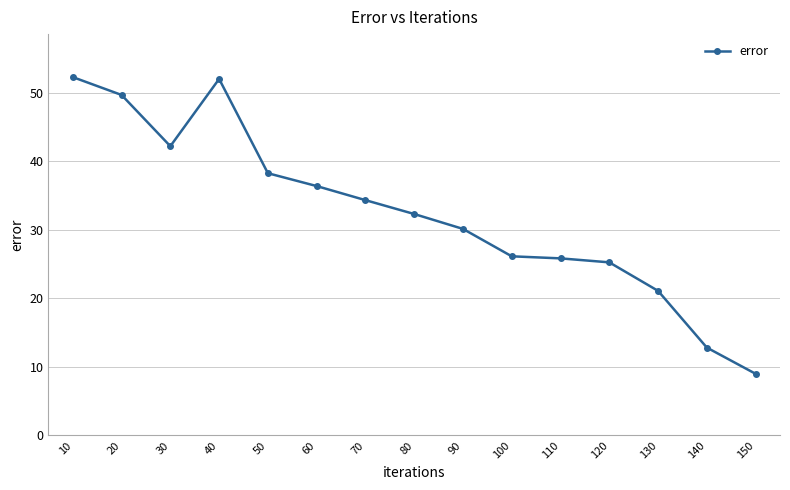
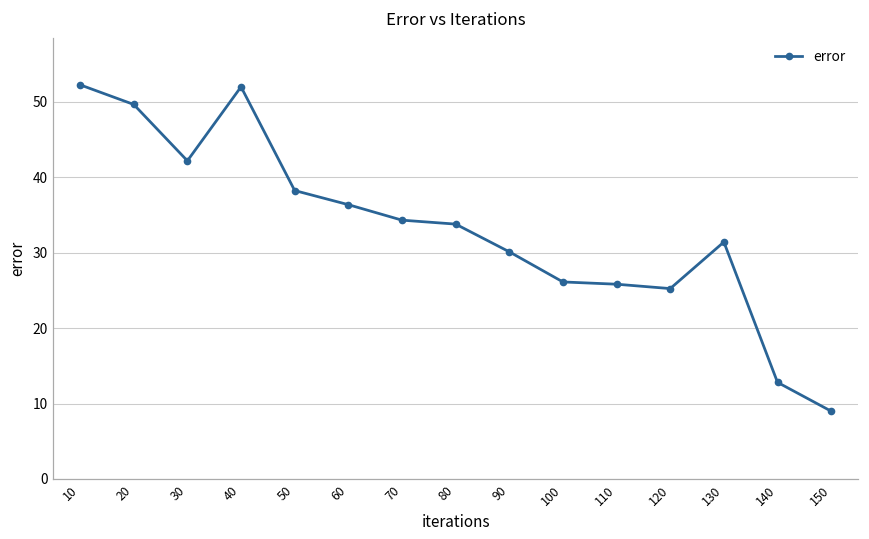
80: 32 -> 34
130: 21 -> 31
